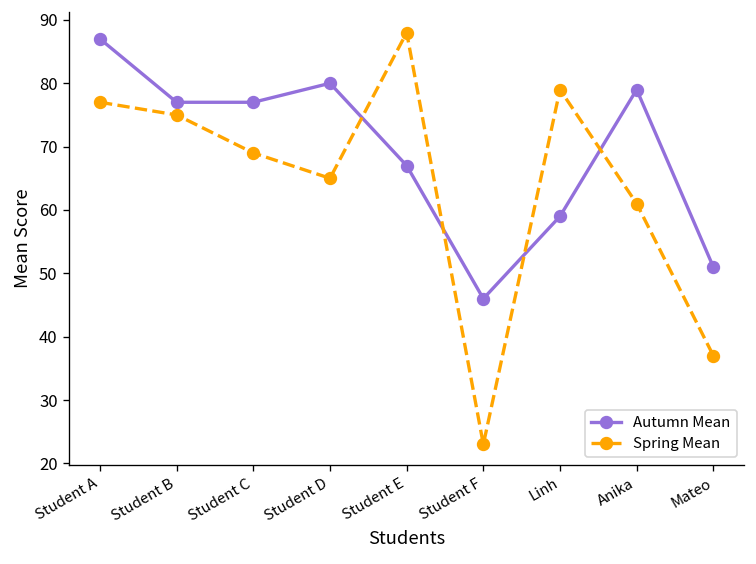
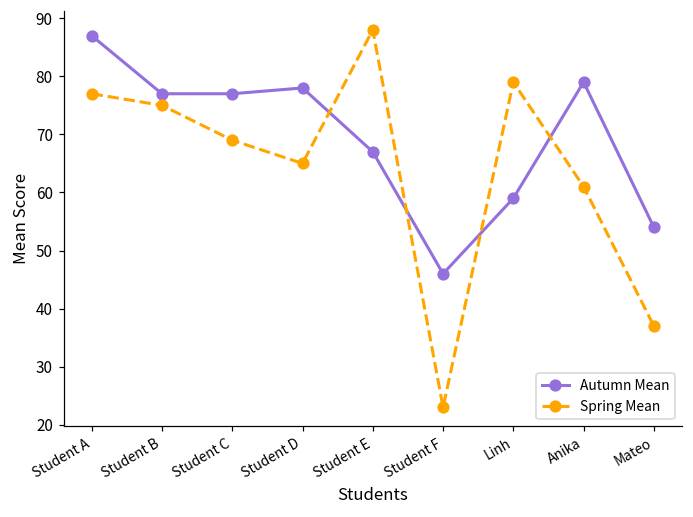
Autumn Mean, Student D: 80 -> 78
Autumn Mean, Mateo: 51 -> 54
